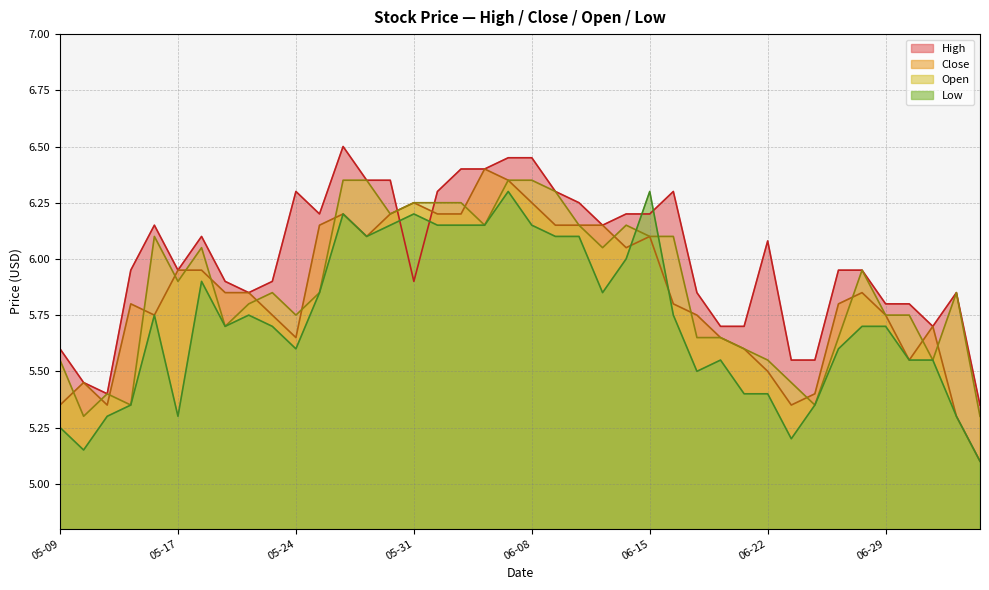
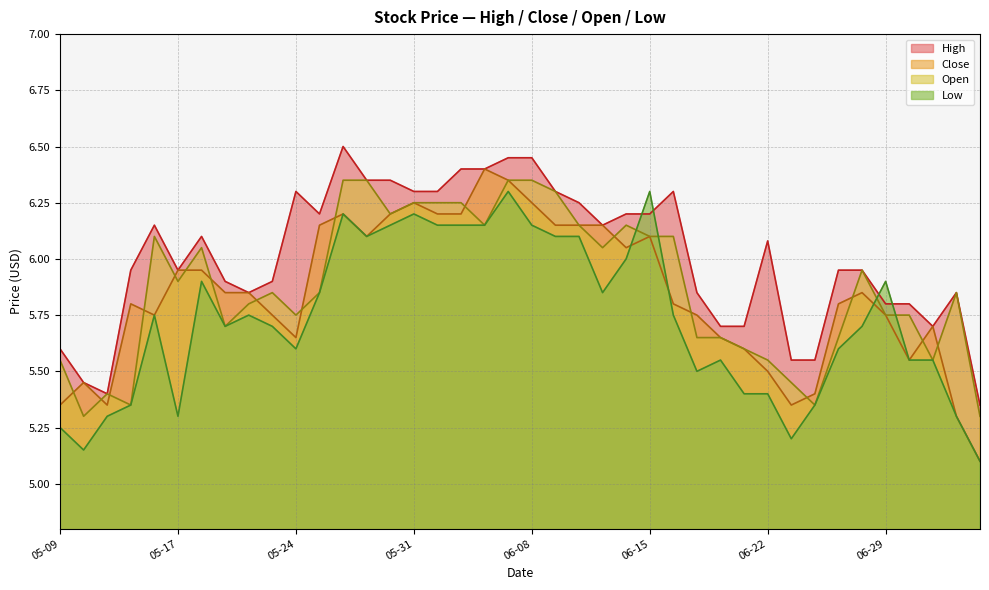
High, 05-31: 5.9 -> 6.3
Low, 06-29: 5.7 -> 5.9
